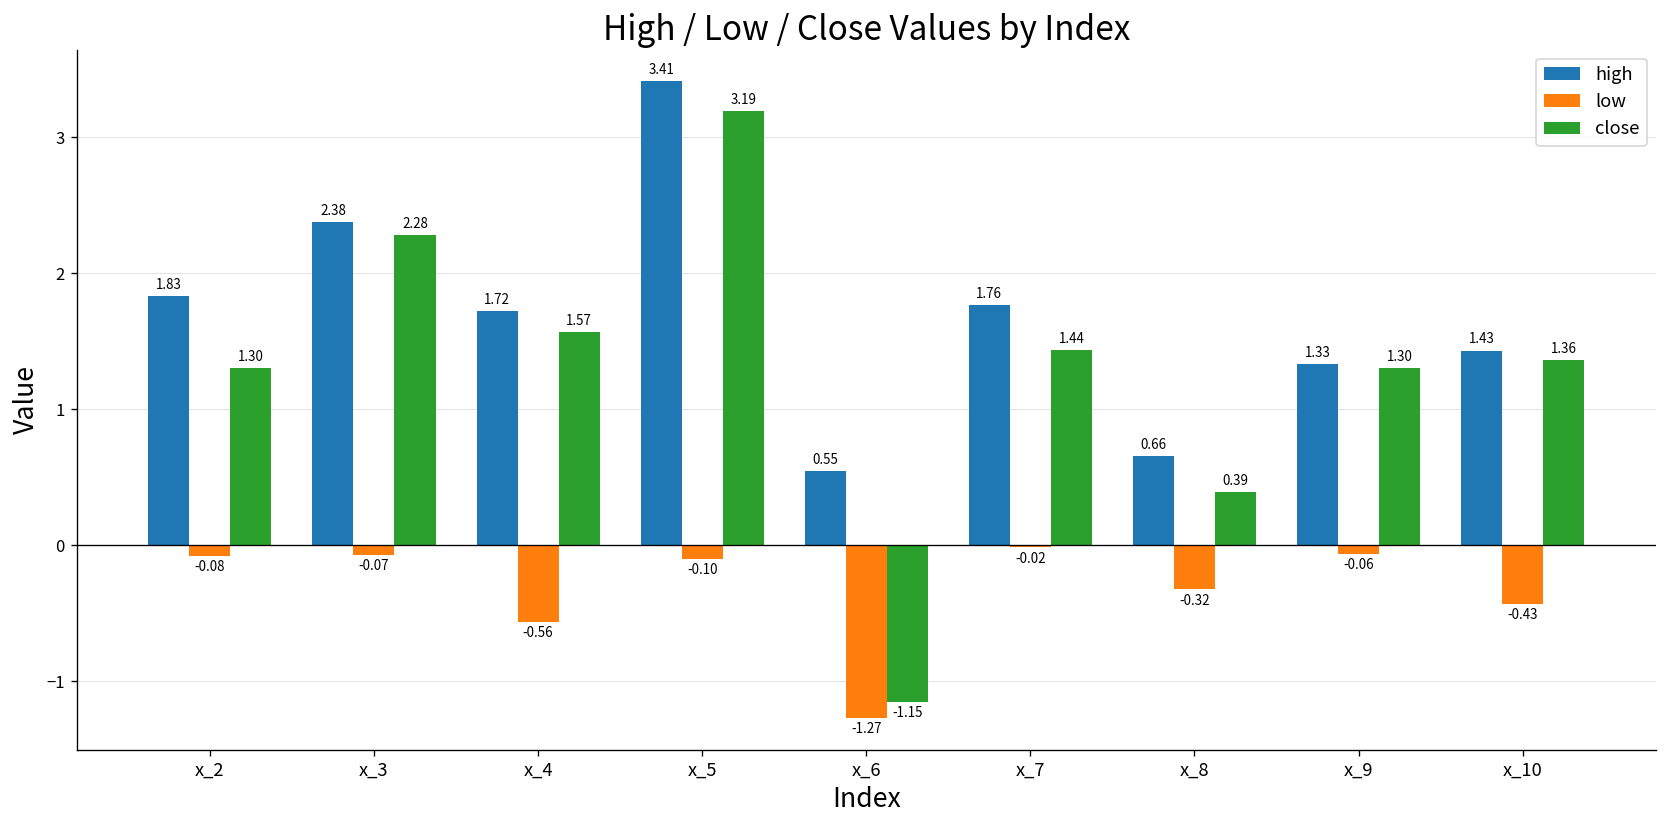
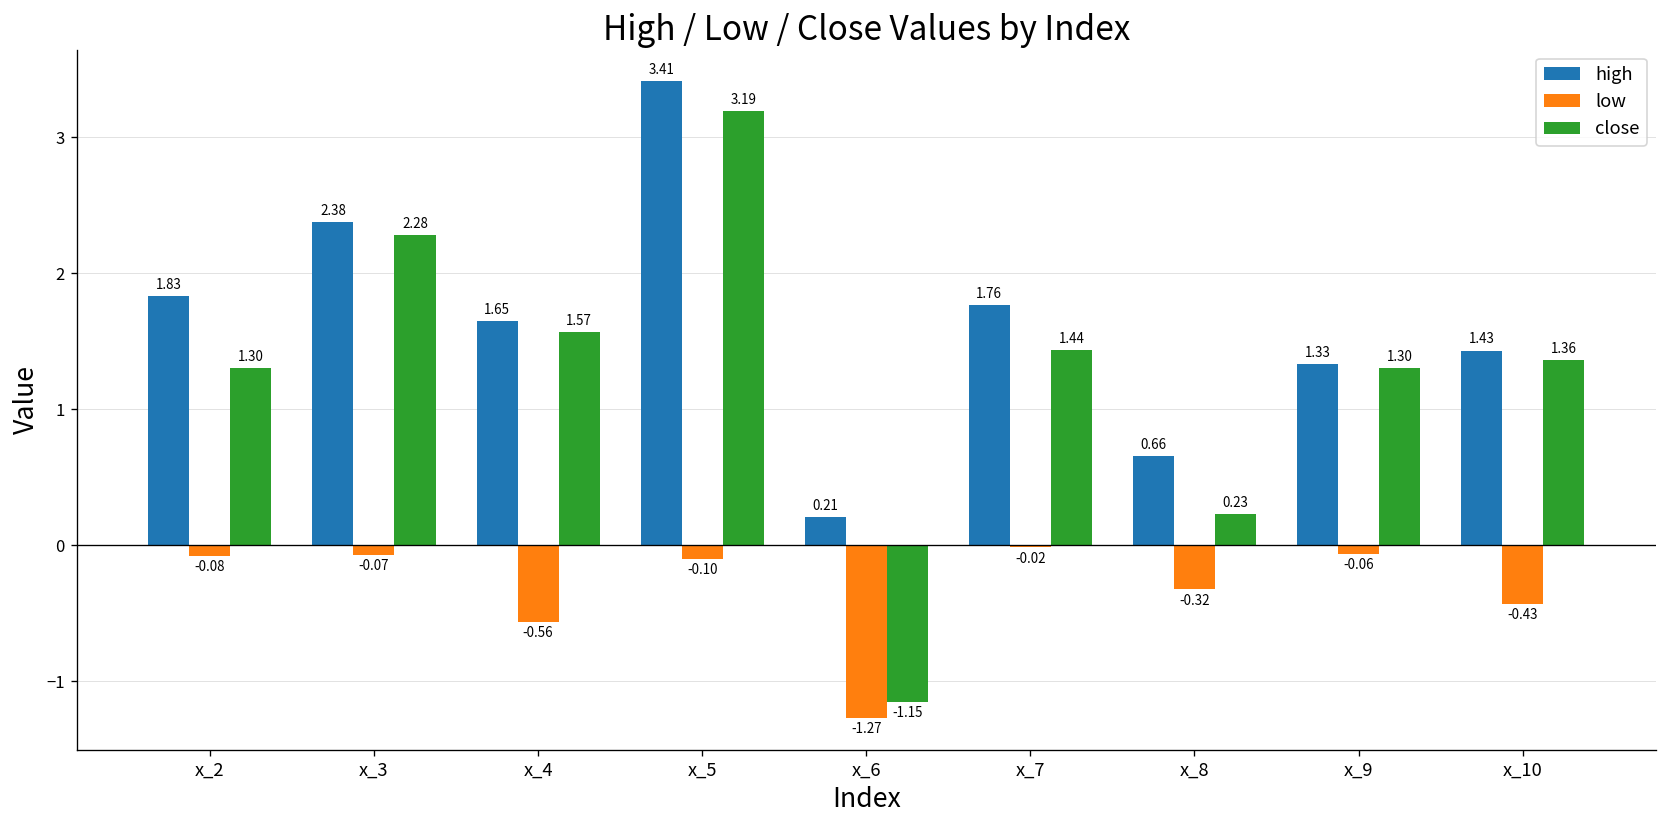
high, x_4: 1.72 -> 1.65
high, x_6: 0.55 -> 0.21
close, x_8: 0.39 -> 0.23
